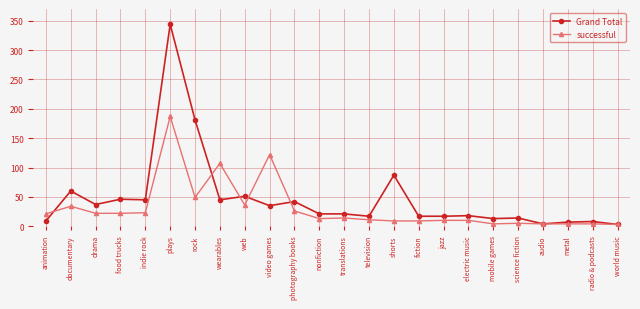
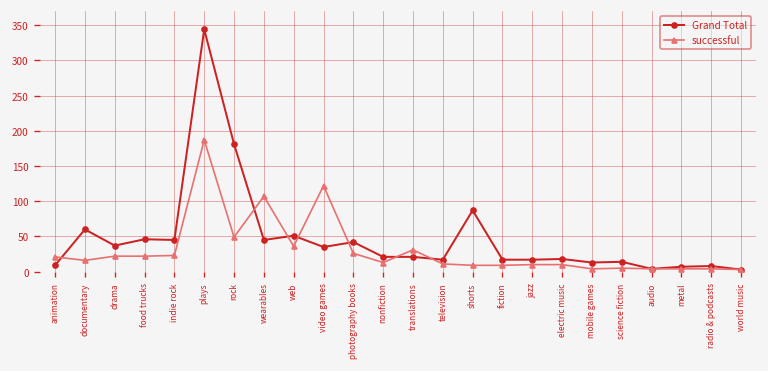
successful, documentary: 30 -> 20
successful, translations: 10 -> 30
